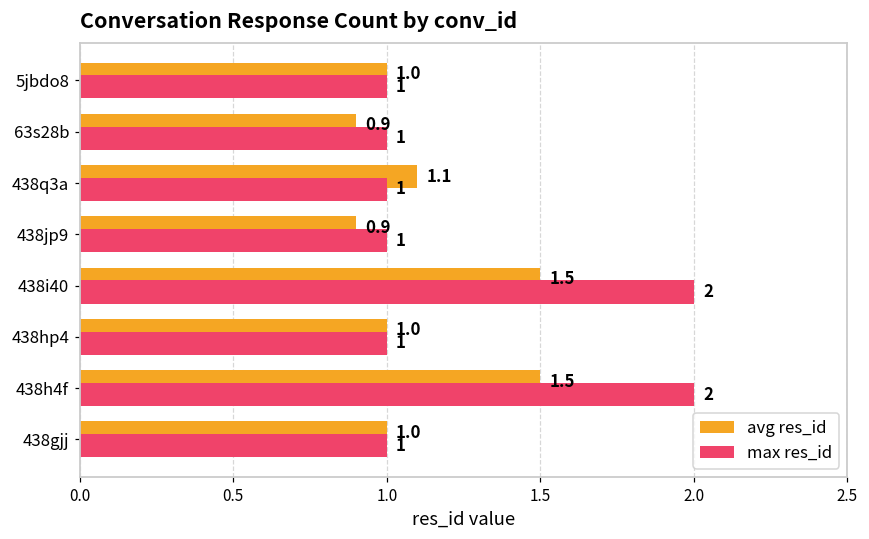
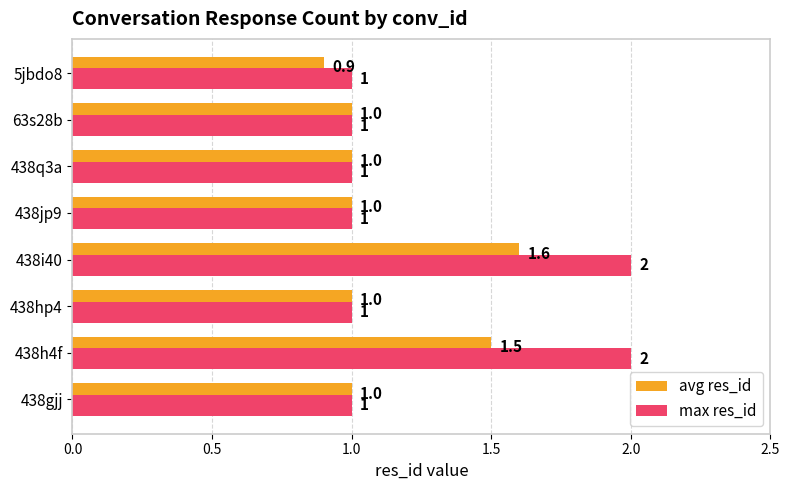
avg res_id, 5jbdo8: 1.0 -> 0.9
avg res_id, 63s28b: 0.9 -> 1.0
avg res_id, 438q3a: 1.1 -> 1.0
avg res_id, 438jp9: 0.9 -> 1.0
avg res_id, 438i40: 1.5 -> 1.6
